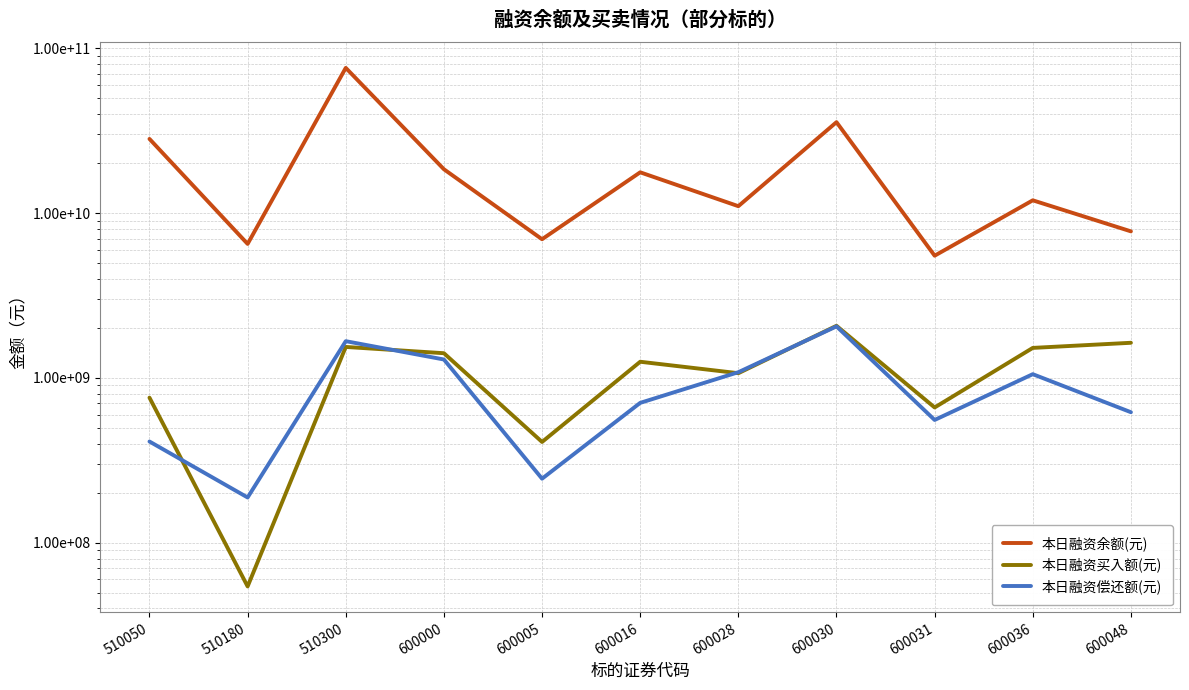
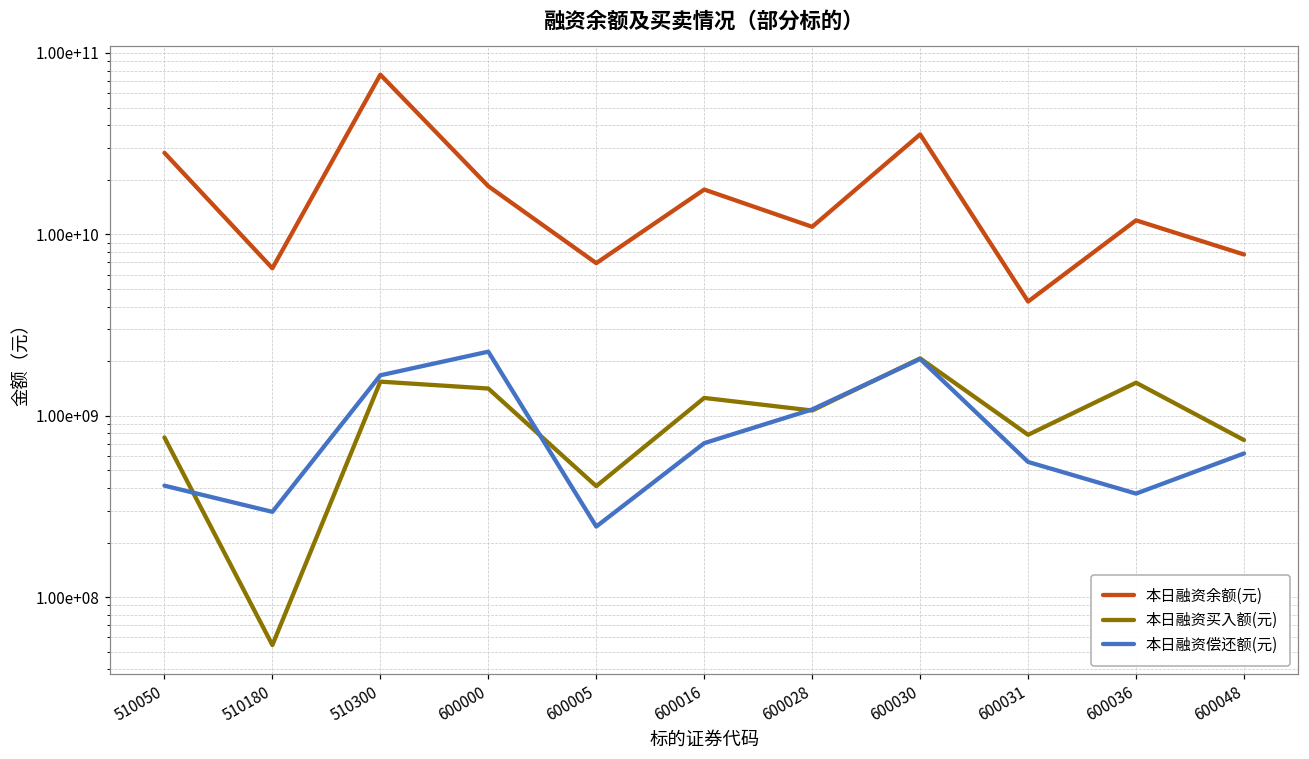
本日融资偿还额(元), 510180: 190000000 -> 300000000
本日融资偿还额(元), 600000: 1300000000 -> 2300000000
本日融资余额(元), 600031: 5500000000 -> 4300000000
本日融资买入额(元), 600031: 660000000 -> 800000000
本日融资偿还额(元), 600036: 1100000000 -> 370000000
本日融资买入额(元), 600048: 1600000000 -> 700000000
